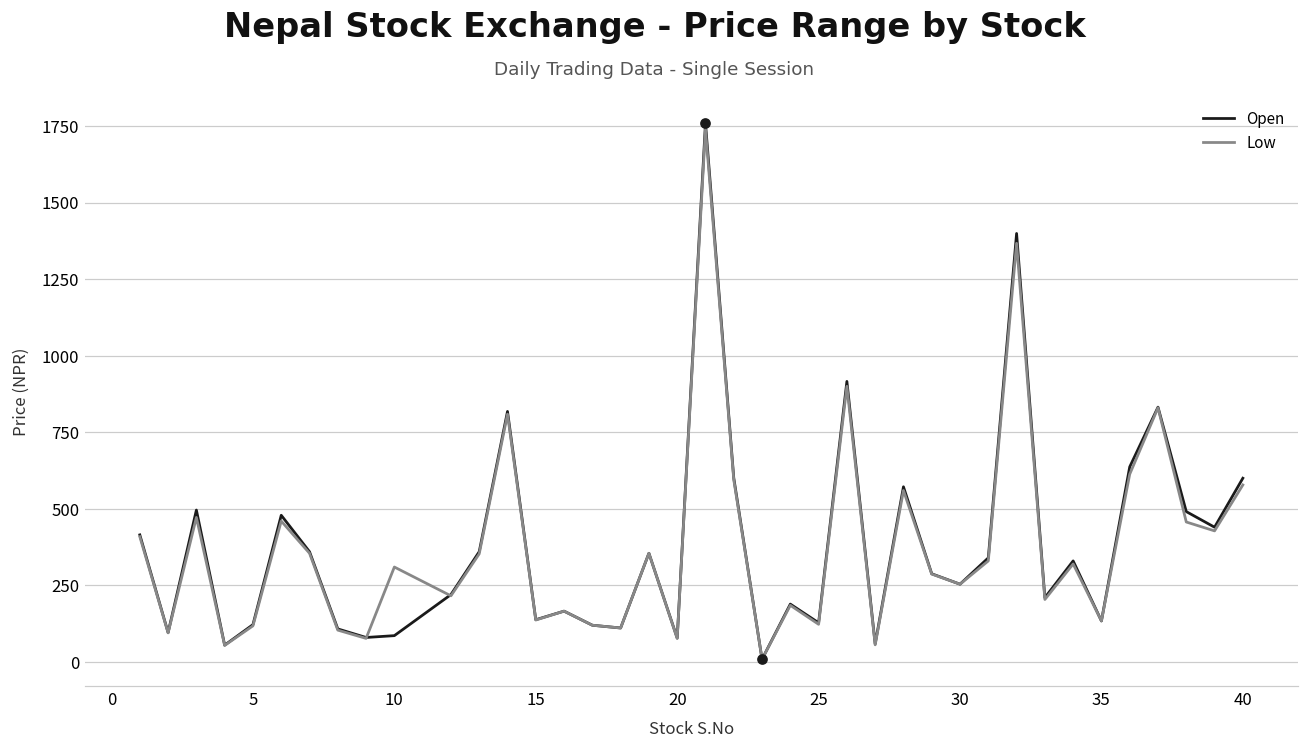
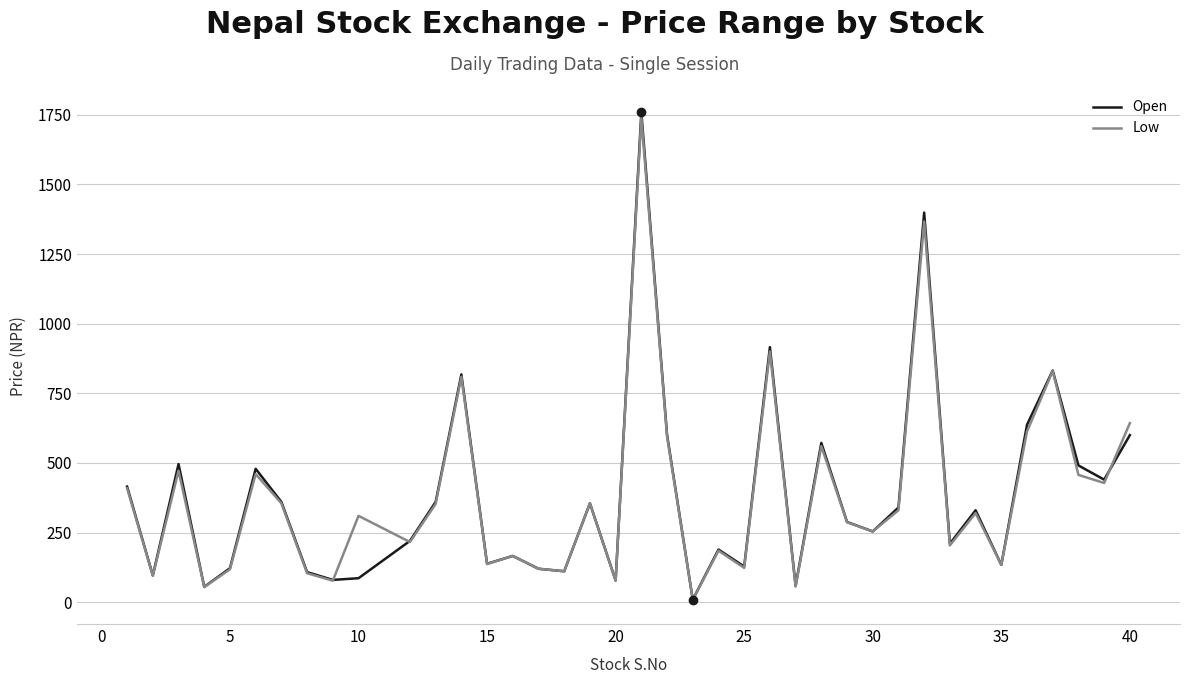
Low, 40: 580 -> 640
